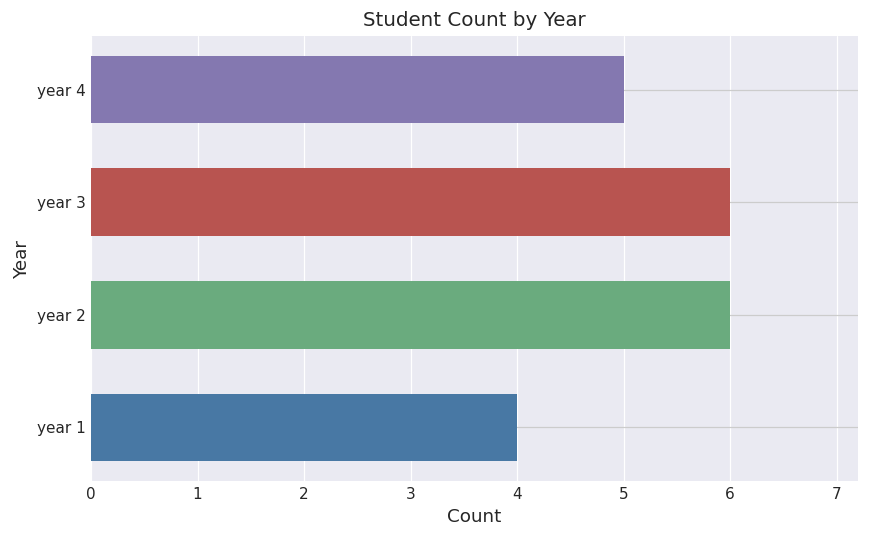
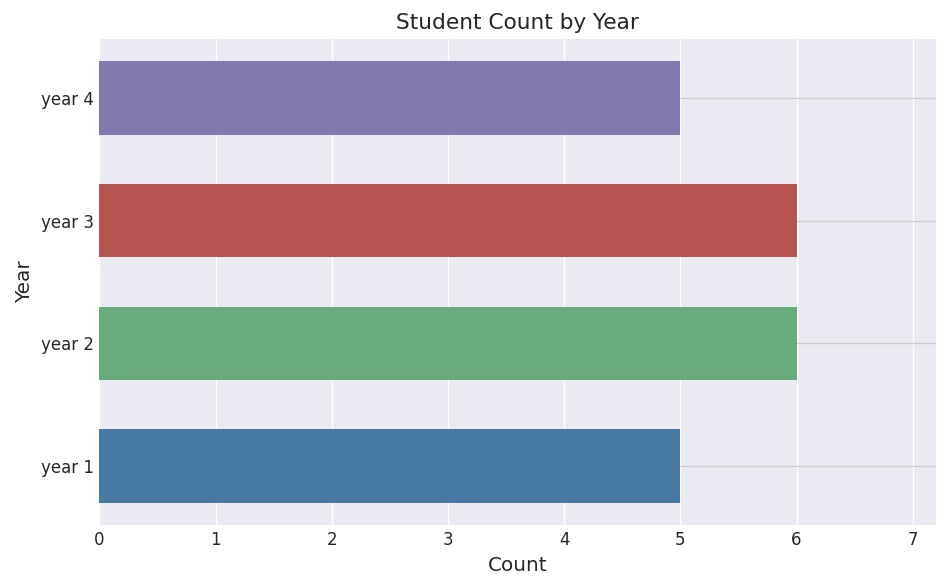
year 1: 4 -> 5
